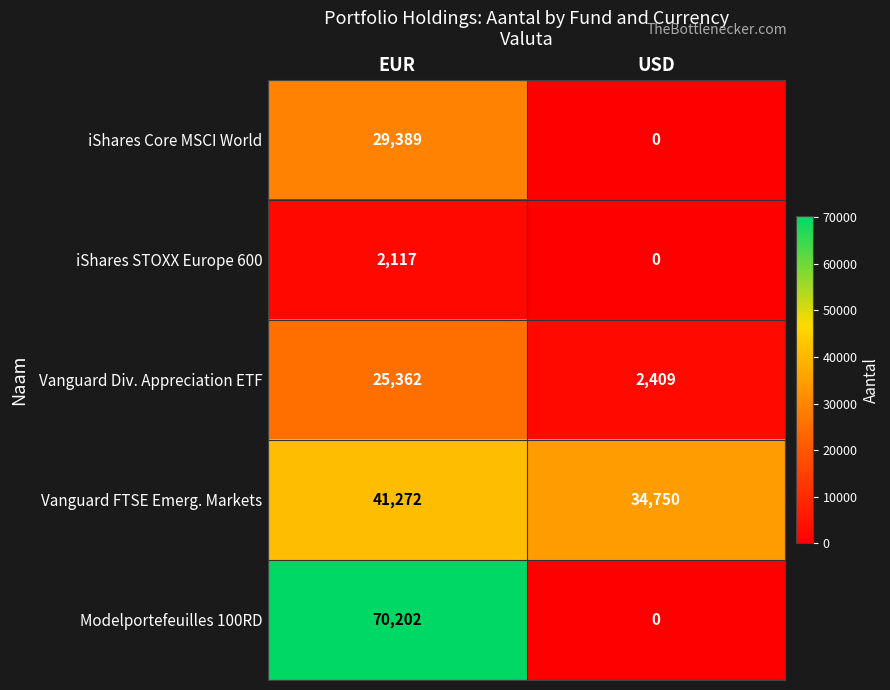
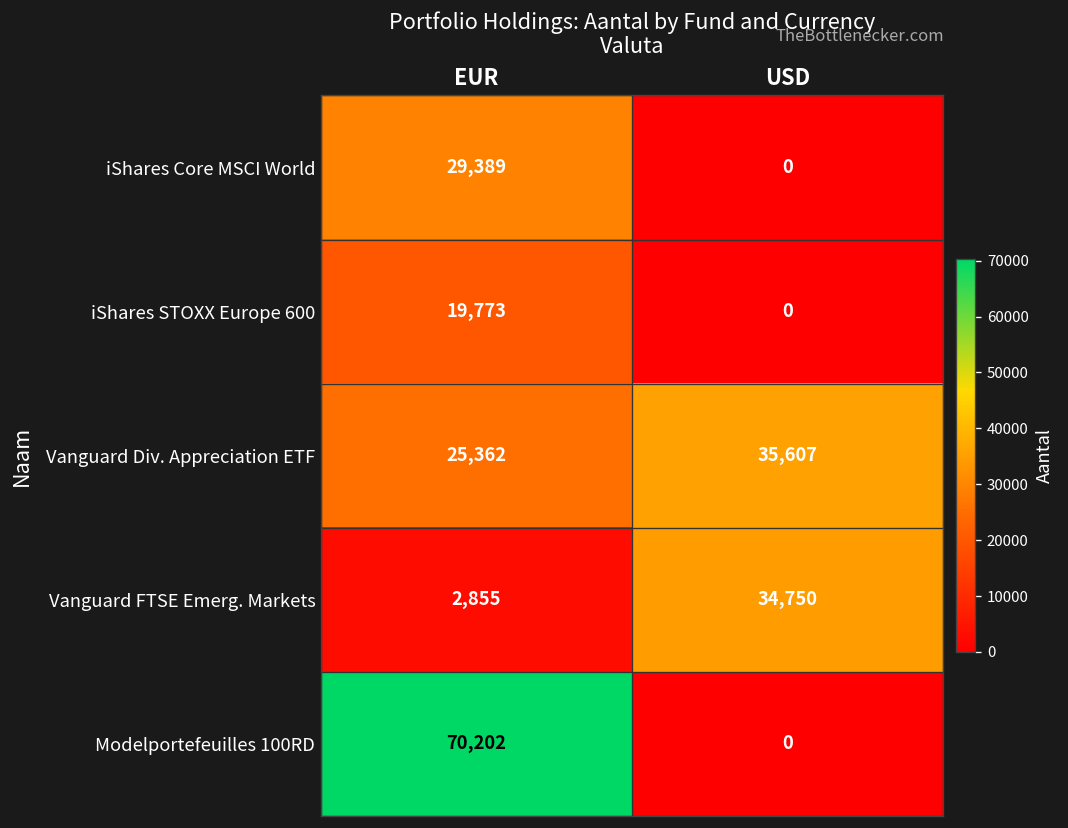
iShares STOXX Europe 600, EUR: 2,117 -> 19,773
Vanguard Div. Appreciation ETF, USD: 2,409 -> 35,607
Vanguard FTSE Emerg. Markets, EUR: 41,272 -> 2,855
